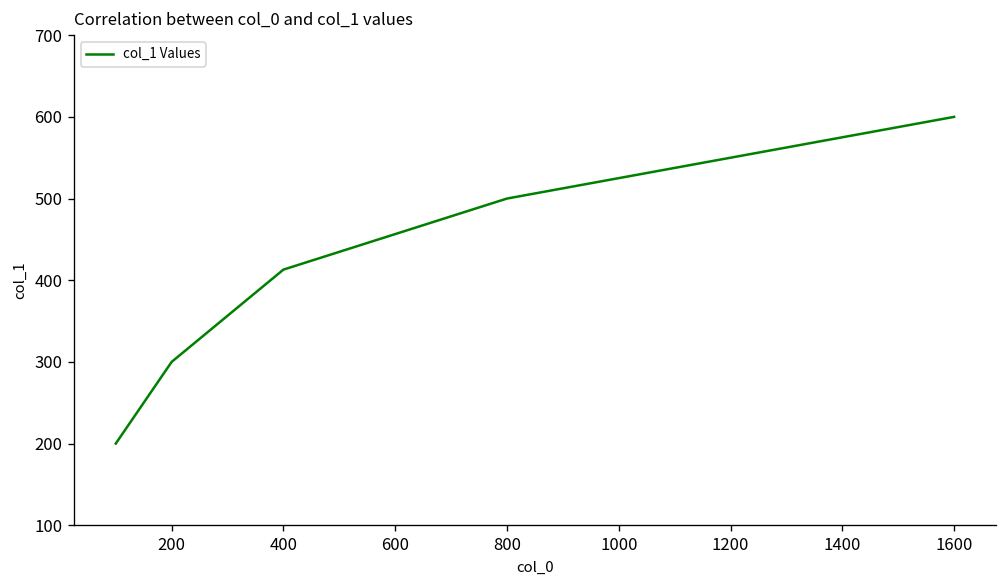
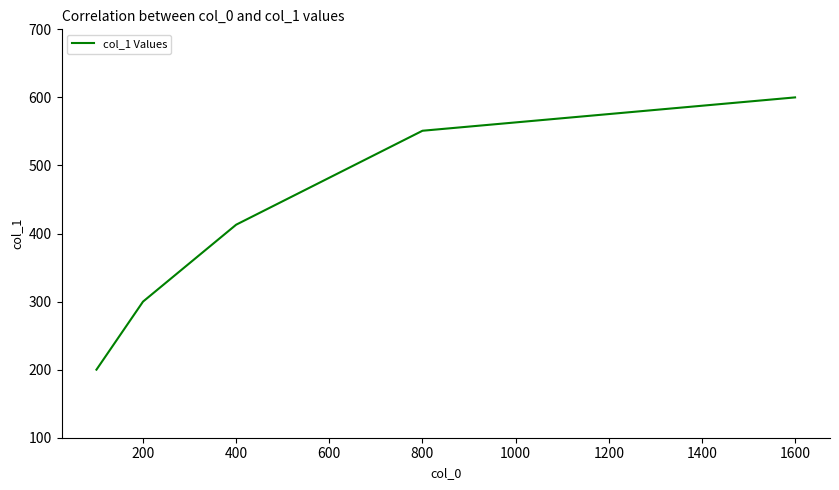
800: 500 -> 550
